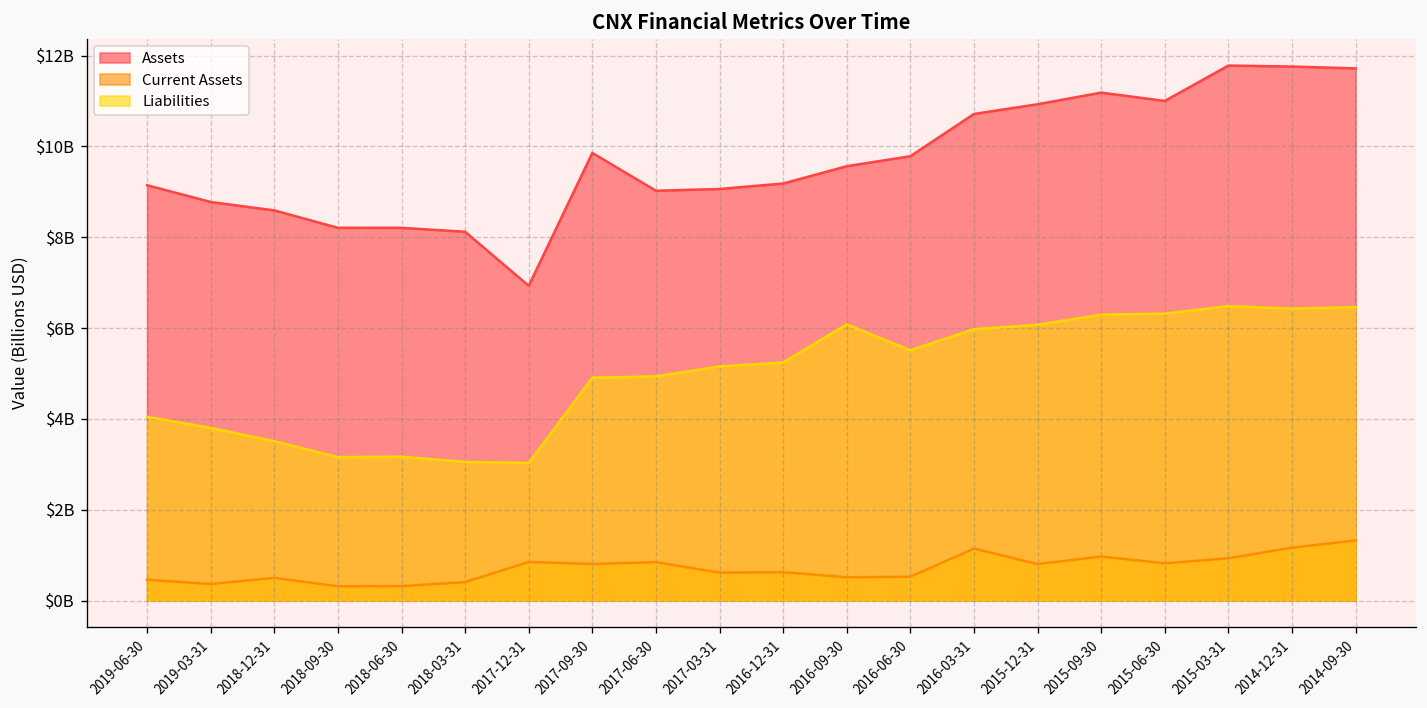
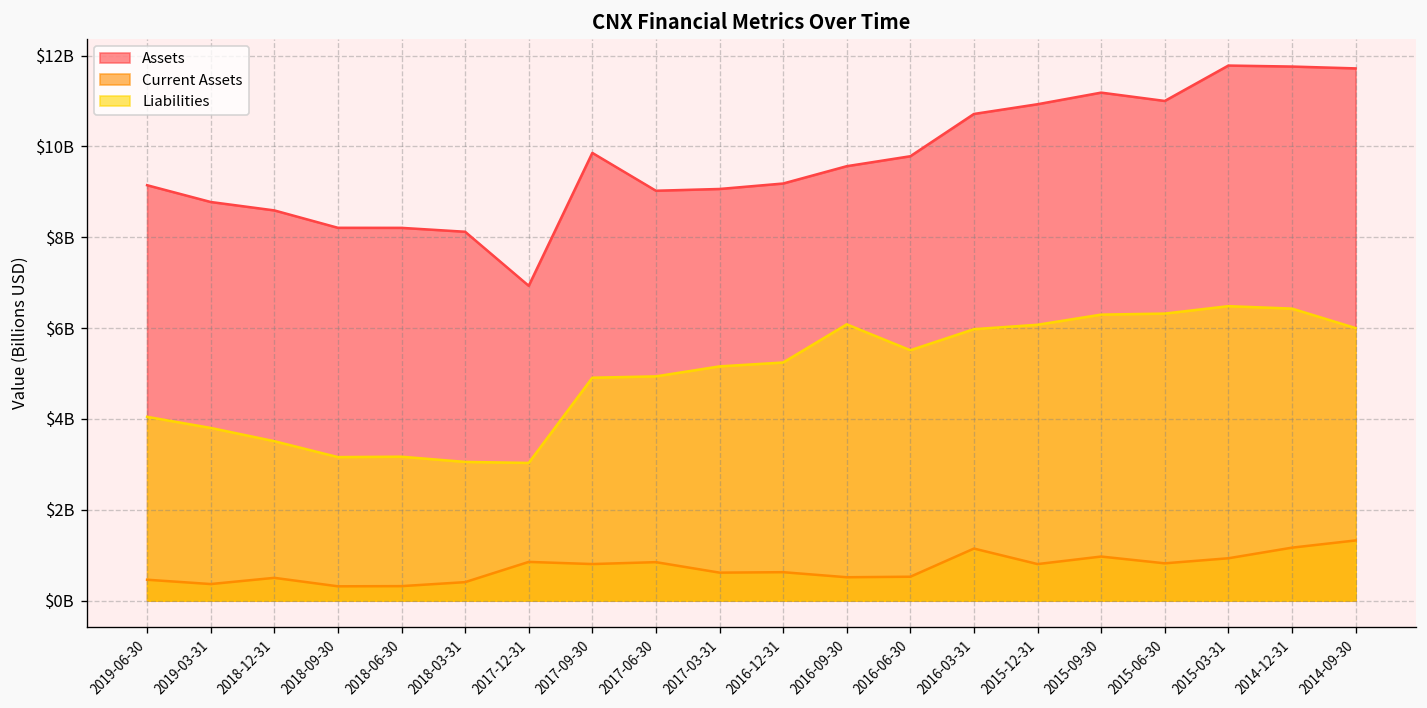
Liabilities, 2014-09-30: $6500000000 -> $6000000000
